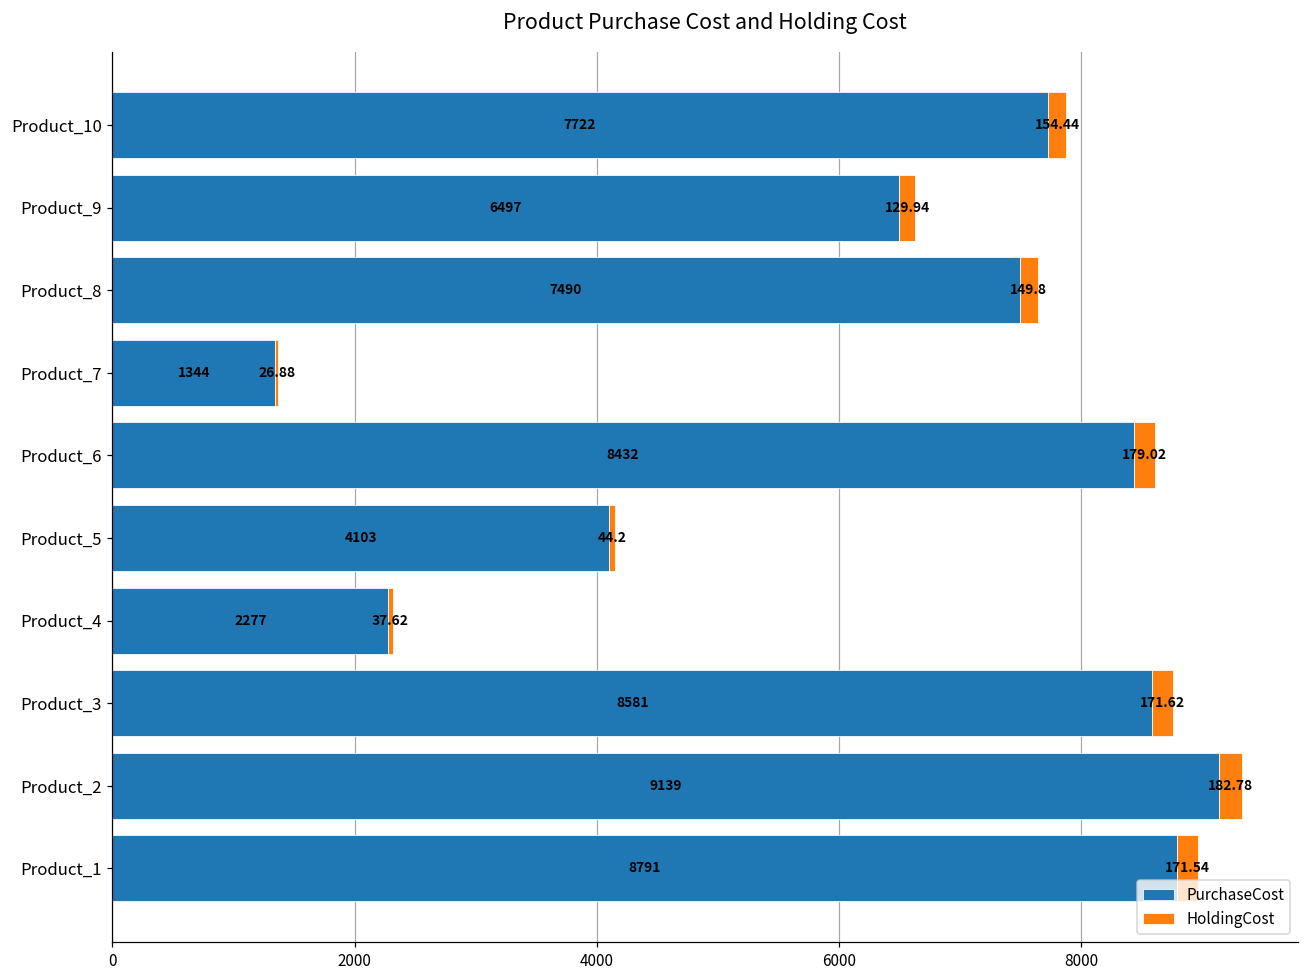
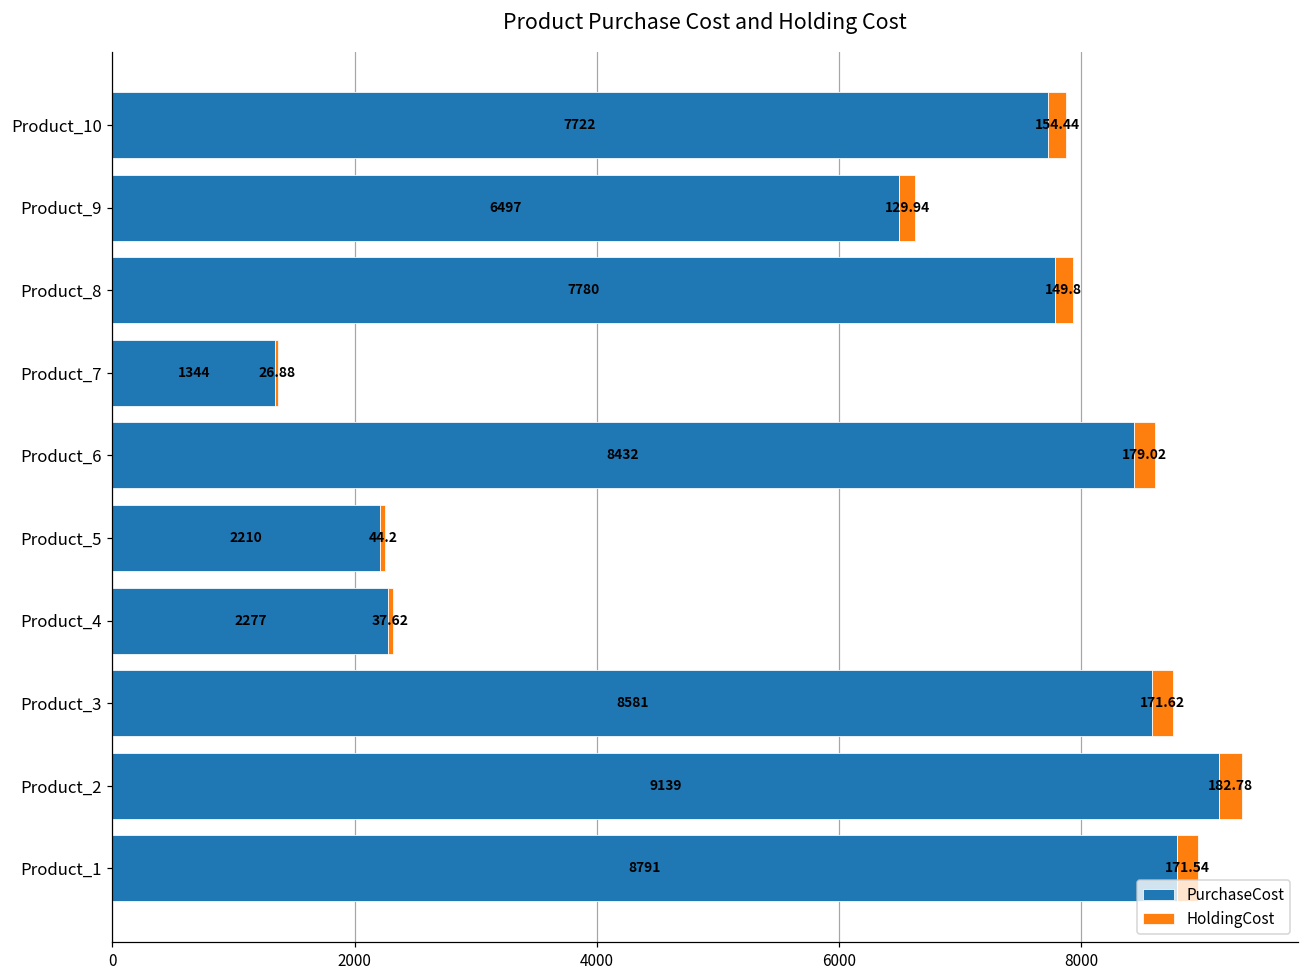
PurchaseCost, Product_8: 7490 -> 7780
PurchaseCost, Product_5: 4103 -> 2210
